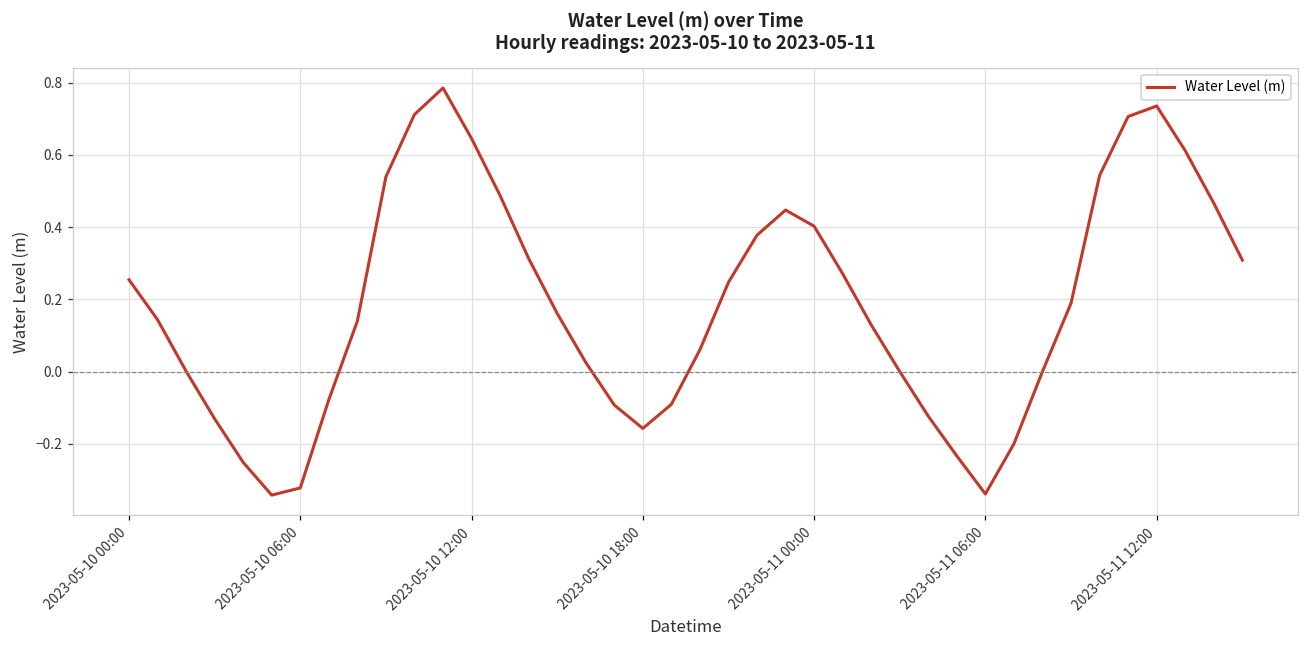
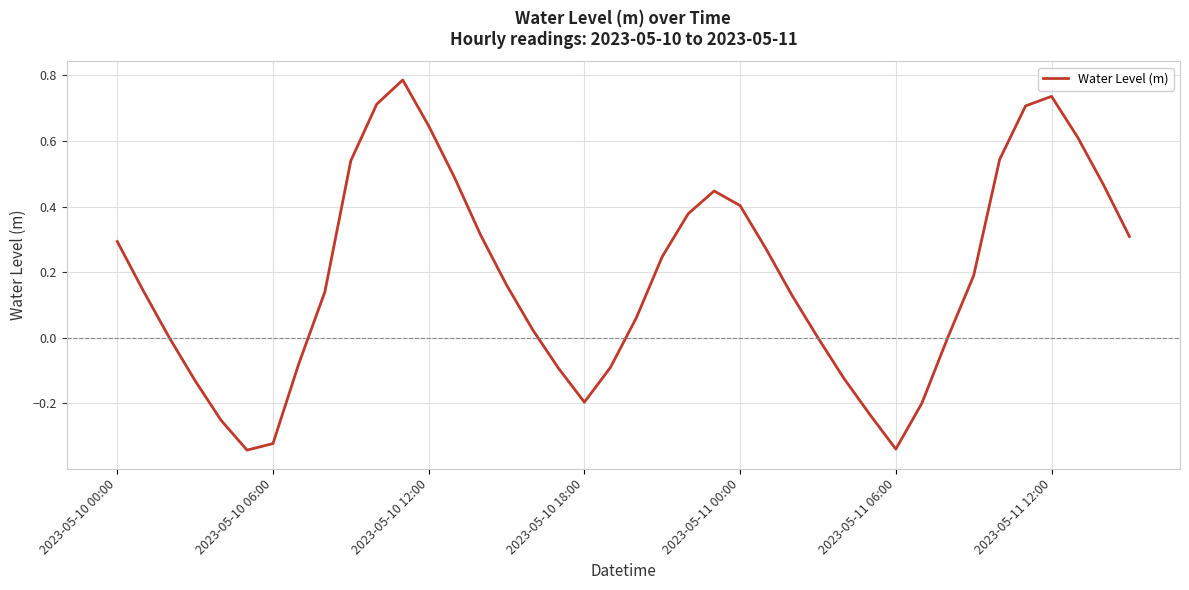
2023-05-10 00:00: 0.25 -> 0.29
2023-05-10 18:00: -0.16 -> -0.20
